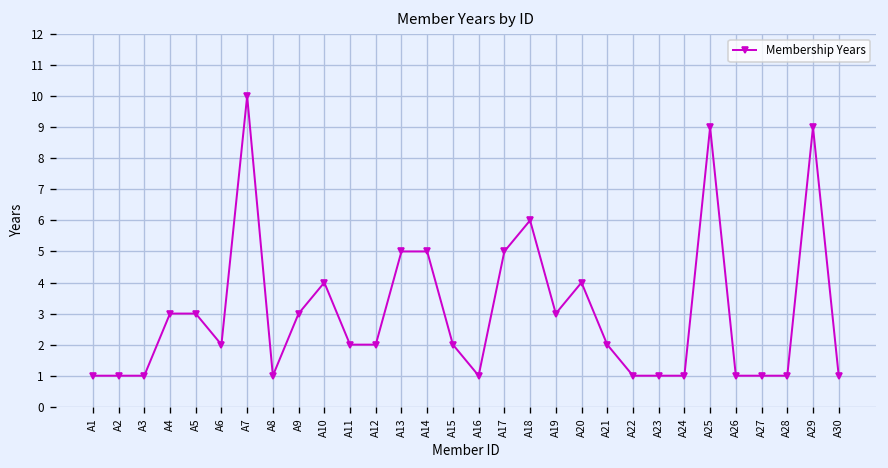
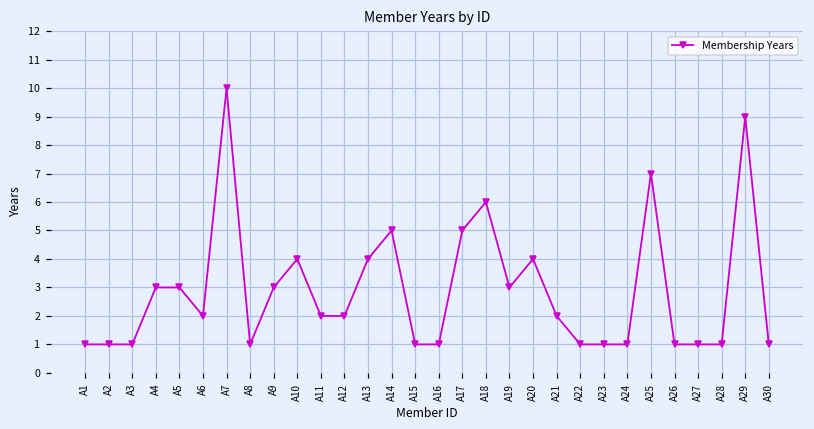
A13: 5 -> 4
A15: 2 -> 1
A25: 9 -> 7
